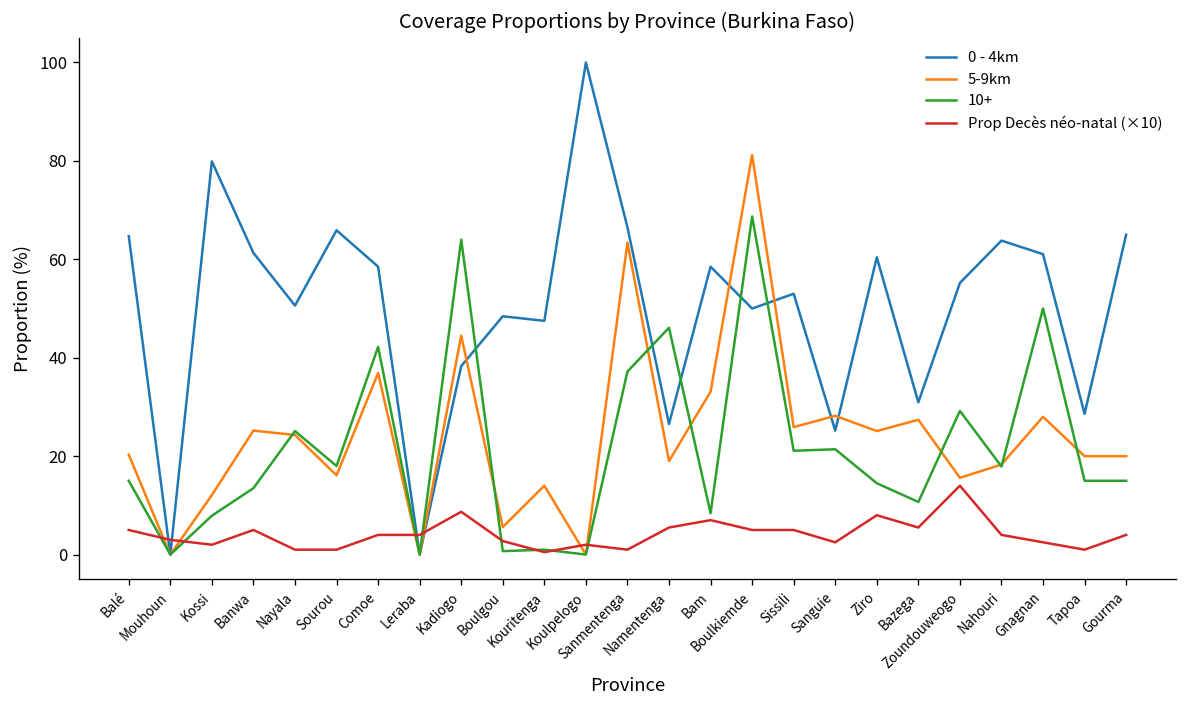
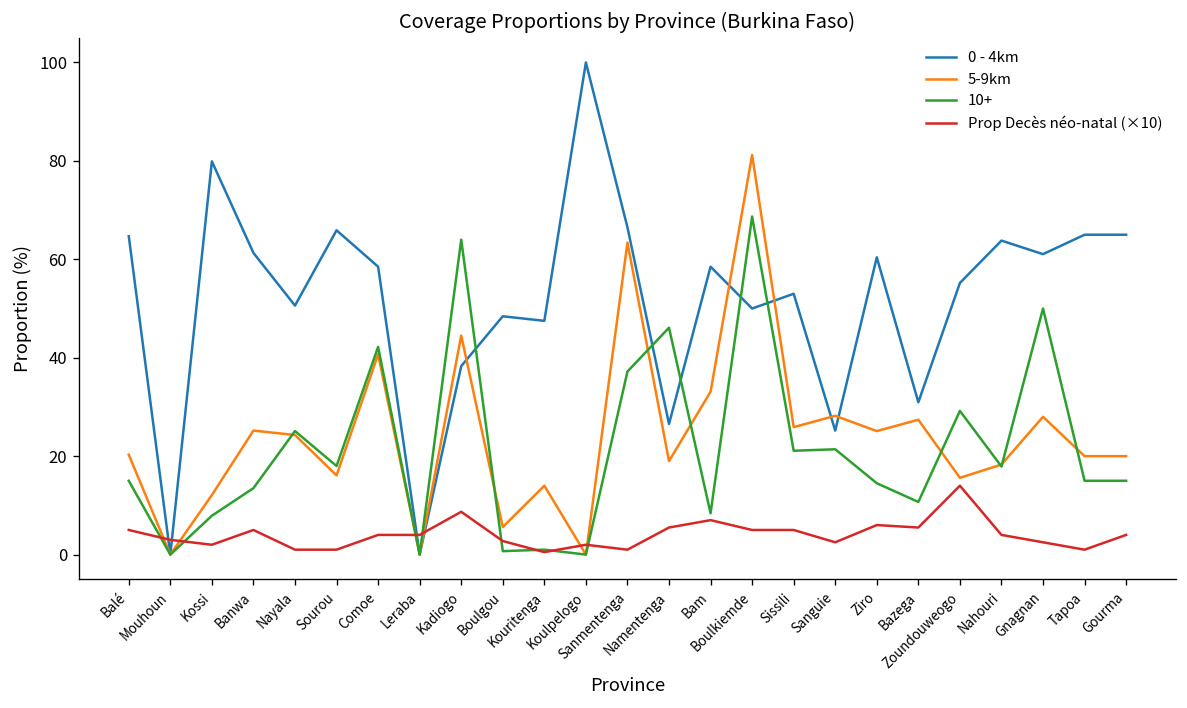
5-9km, Comoe: 37 -> 41
Prop Decès néo-natal (×10), Ziro: 8 -> 6
0 - 4km, Tapoa: 29 -> 65
